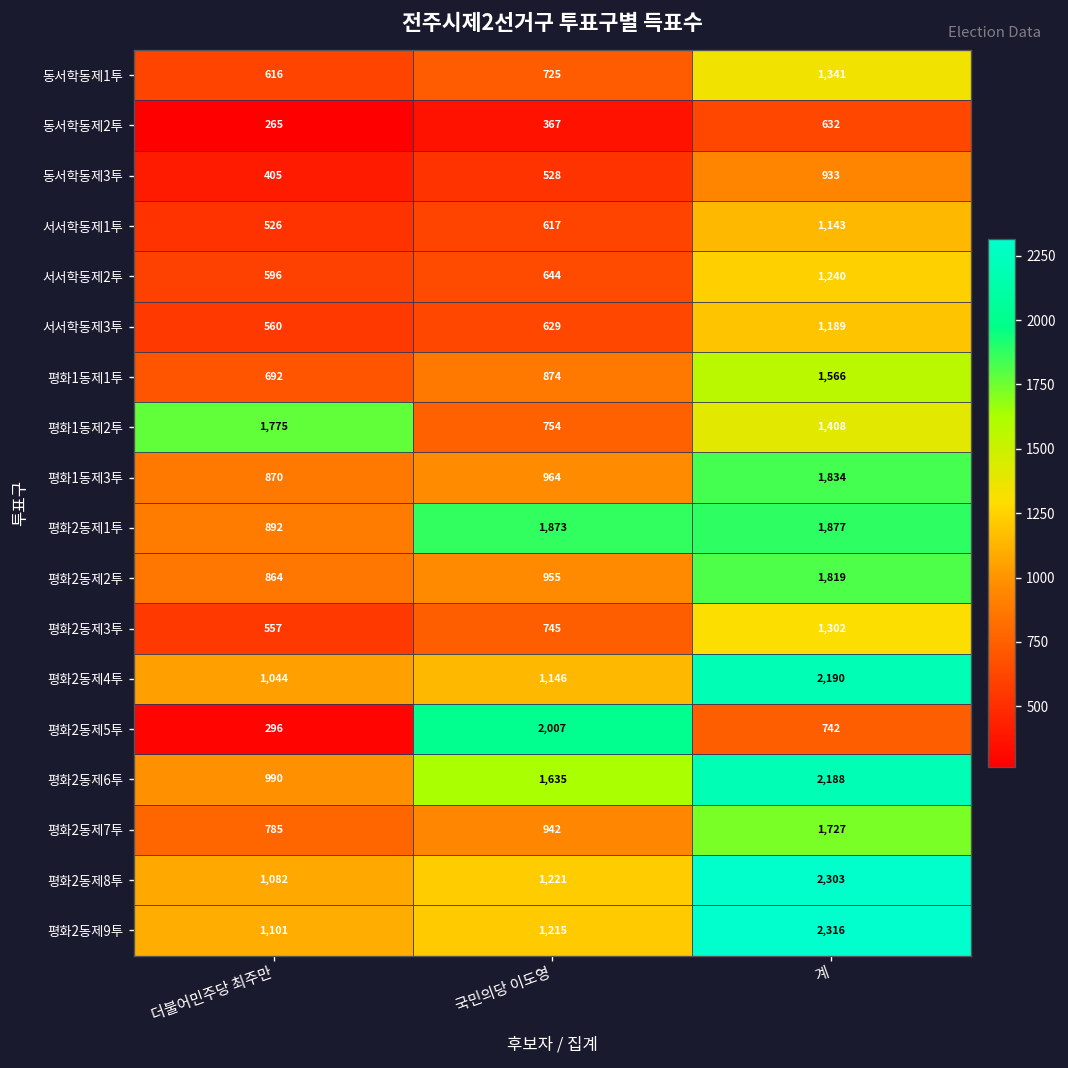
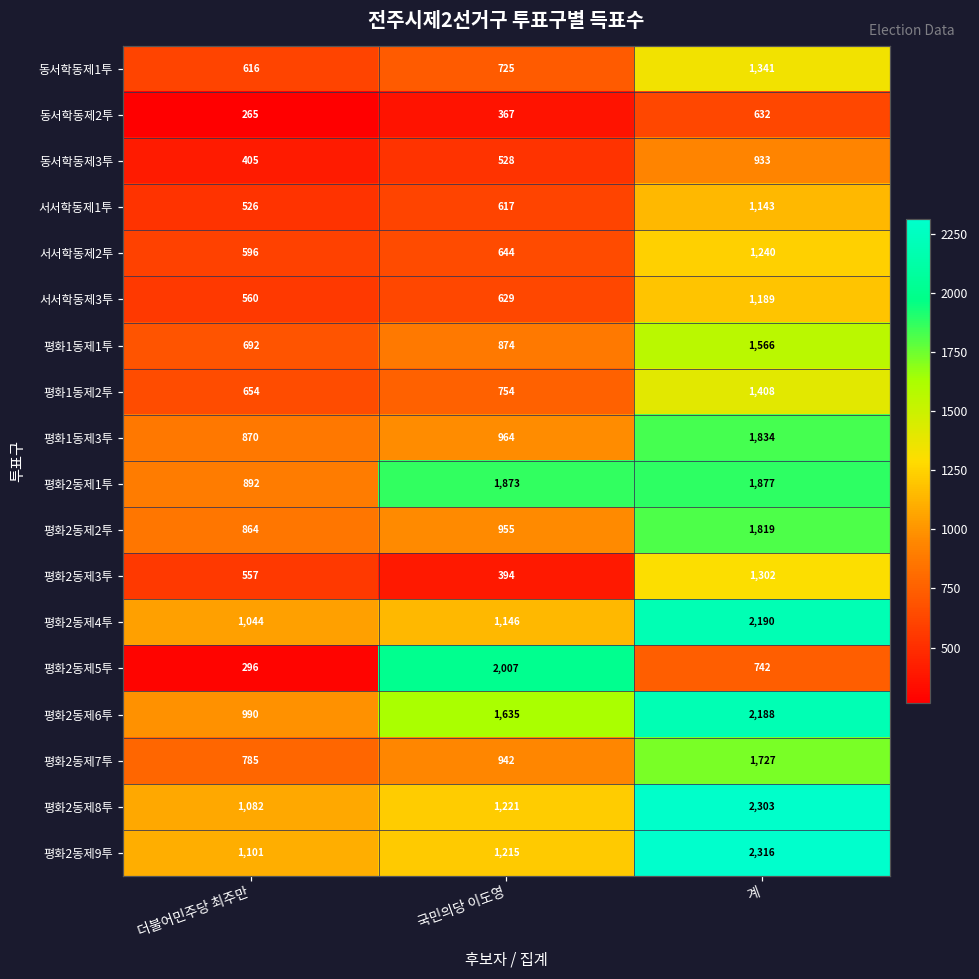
평화1동제2투, 더불어민주당 최주만: 1,775 -> 654
평화2동제3투, 국민의당 이도영: 745 -> 394
